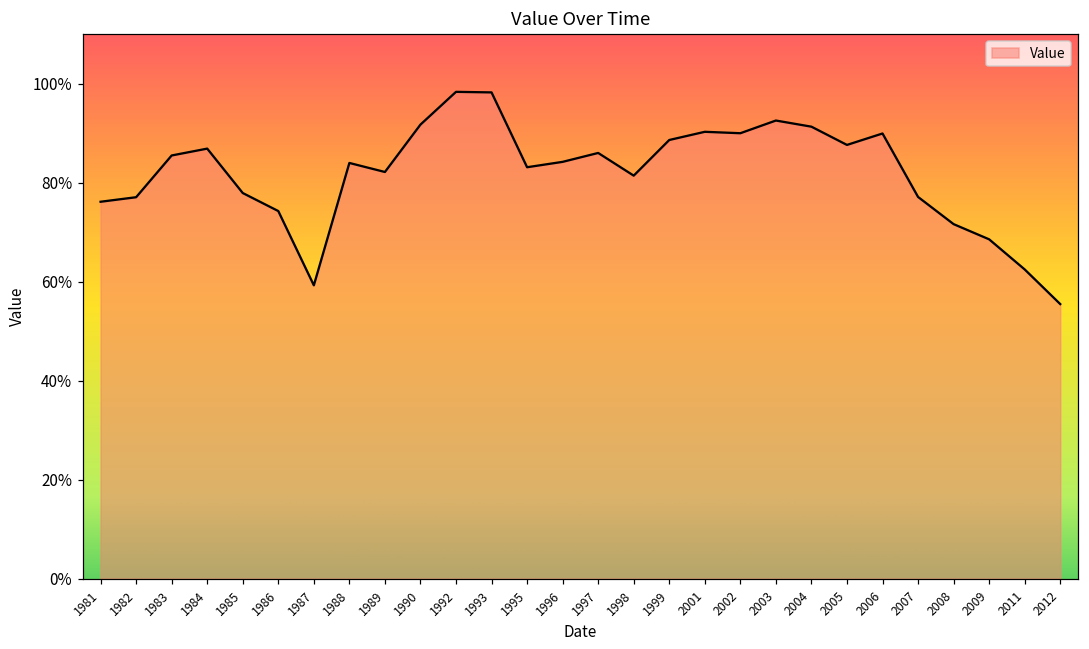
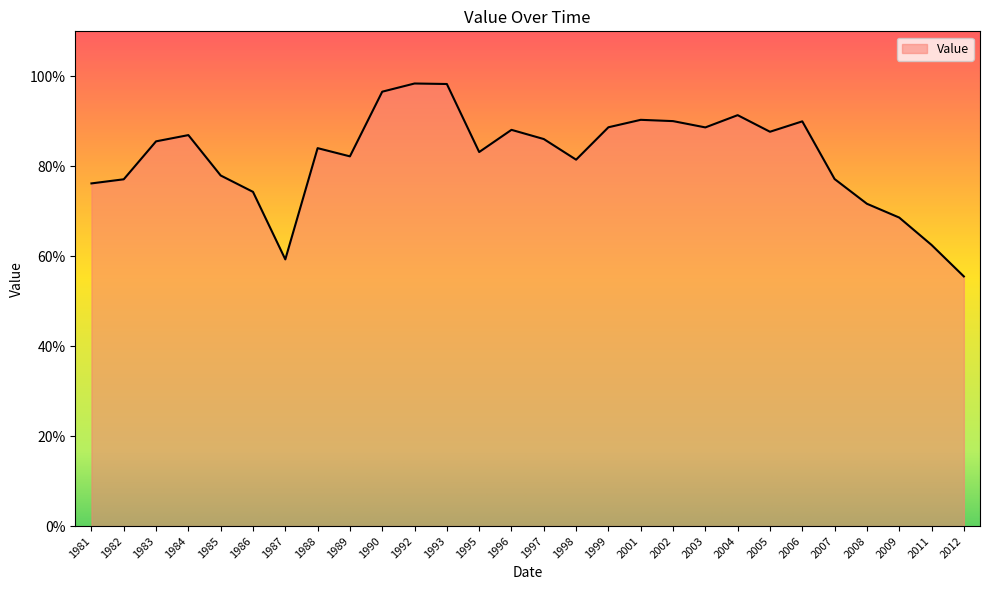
1990: 92% -> 97%
1996: 84% -> 88%
2003: 93% -> 89%
